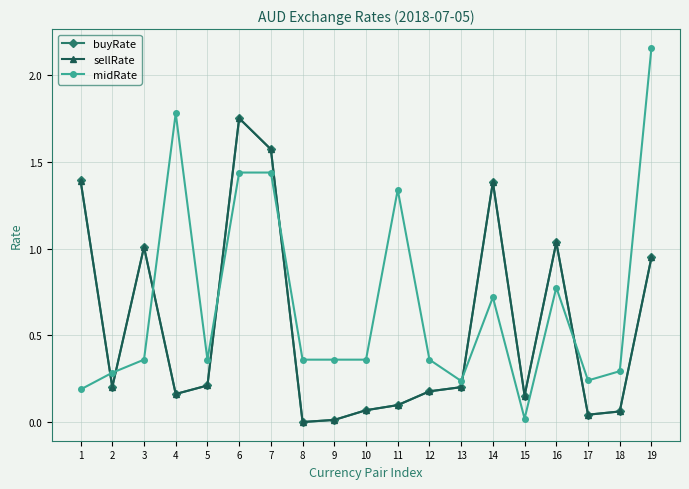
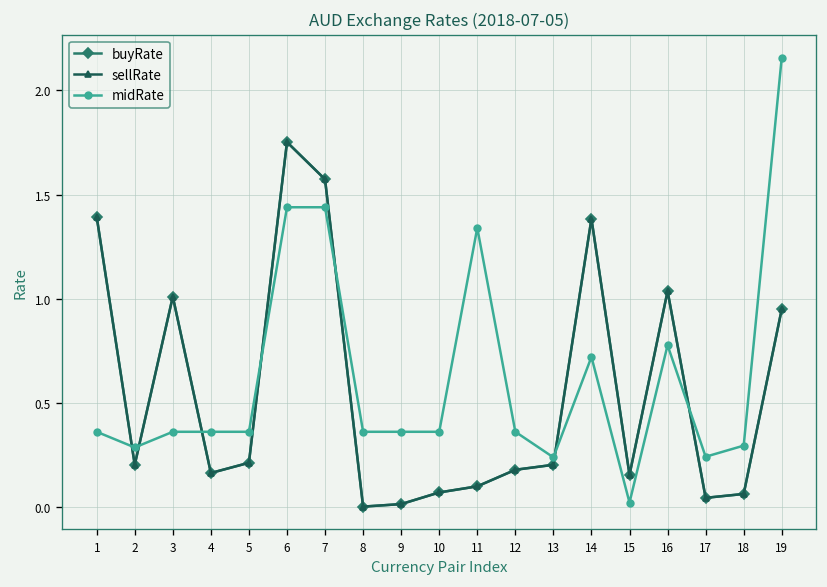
midRate, 1: 0.19 -> 0.36
midRate, 4: 1.78 -> 0.36
